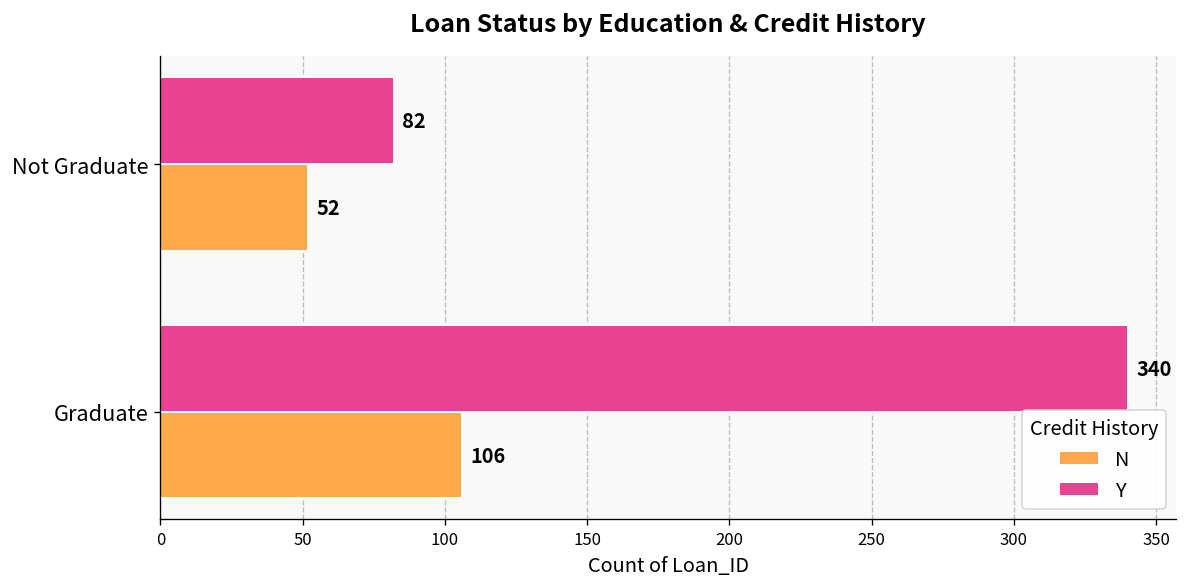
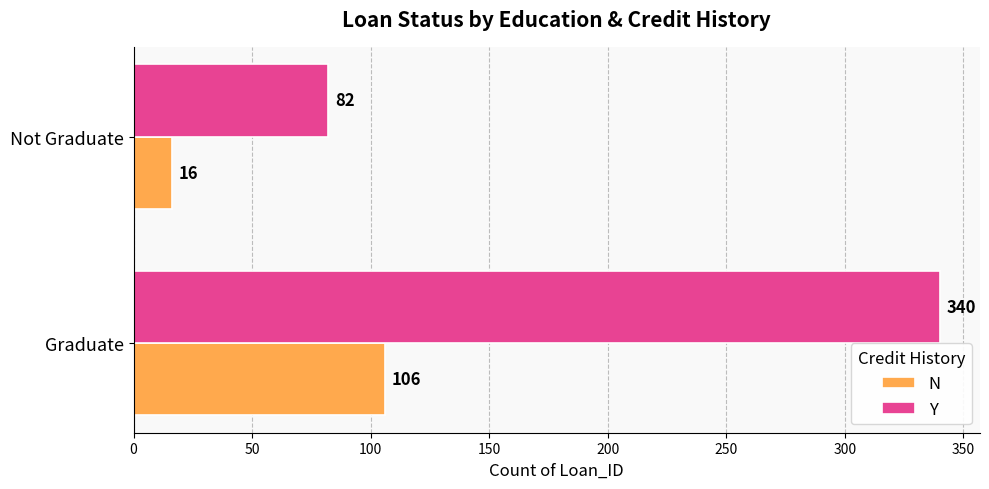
N, Not Graduate: 52 -> 16
